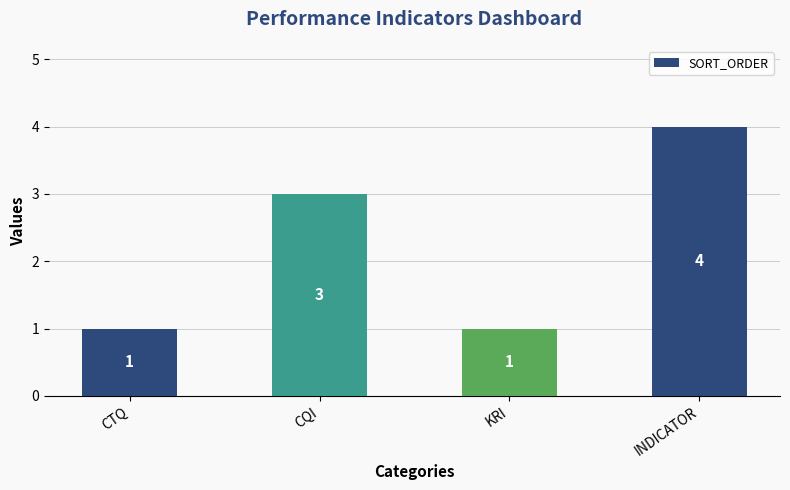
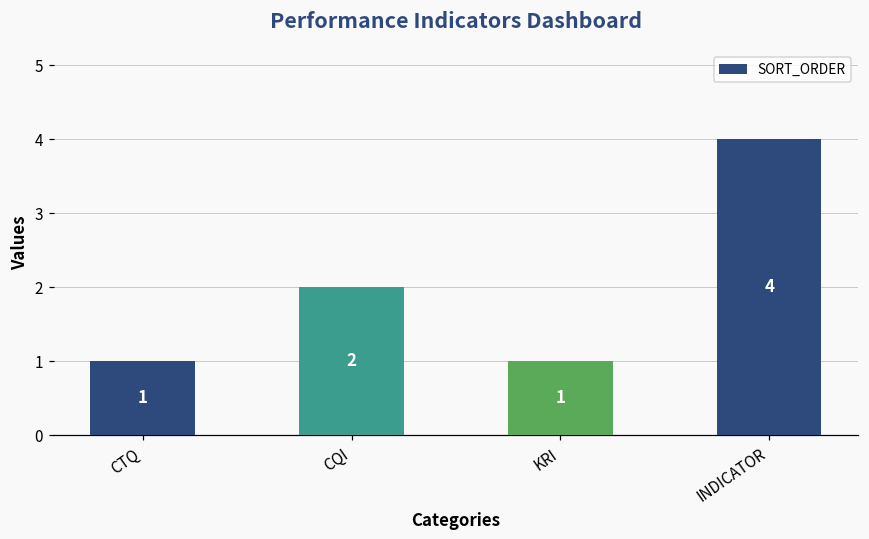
CQI: 3 -> 2
